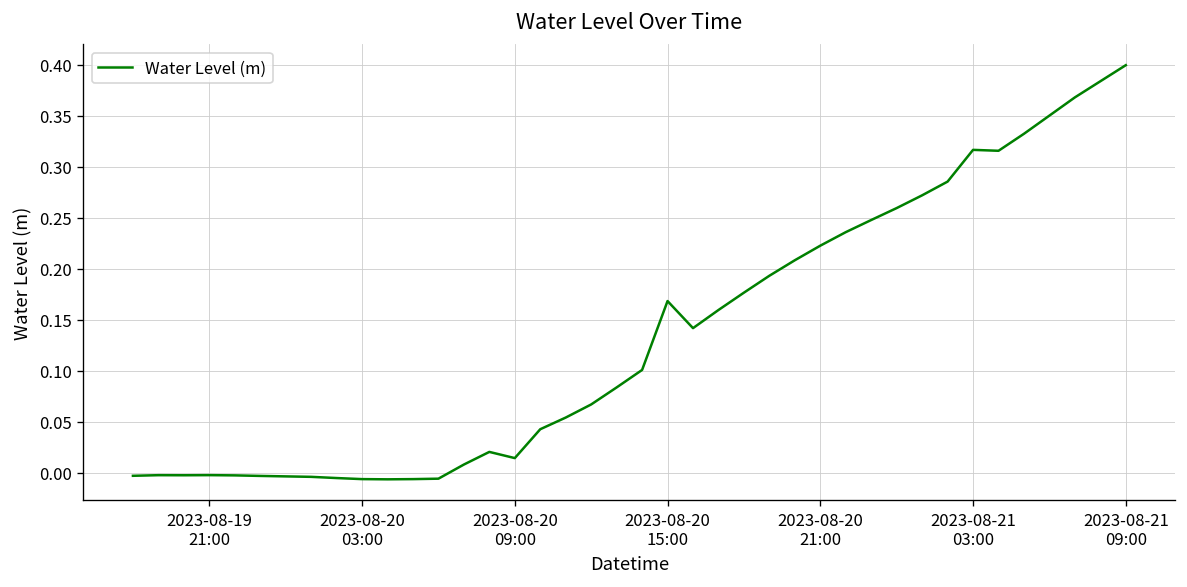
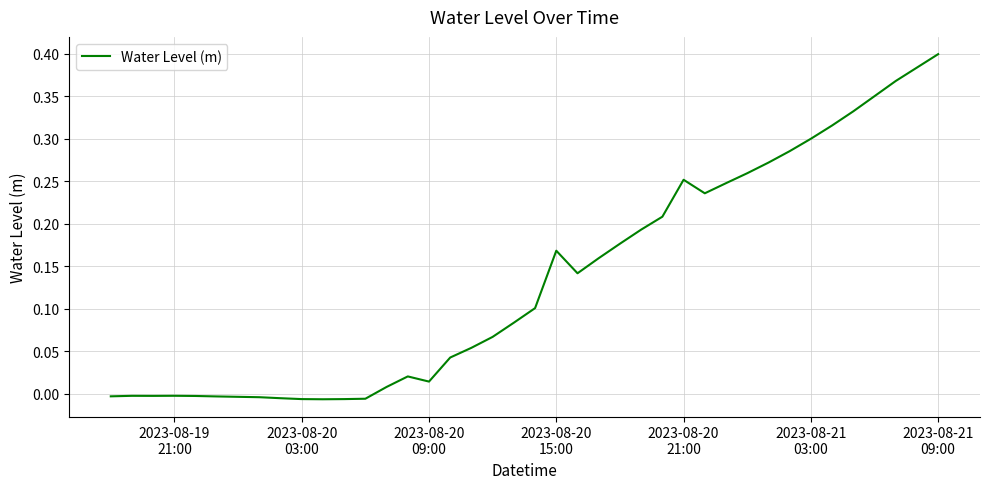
2023-08-20 21:00: 0.22 -> 0.25
2023-08-21 03:00: 0.32 -> 0.30
